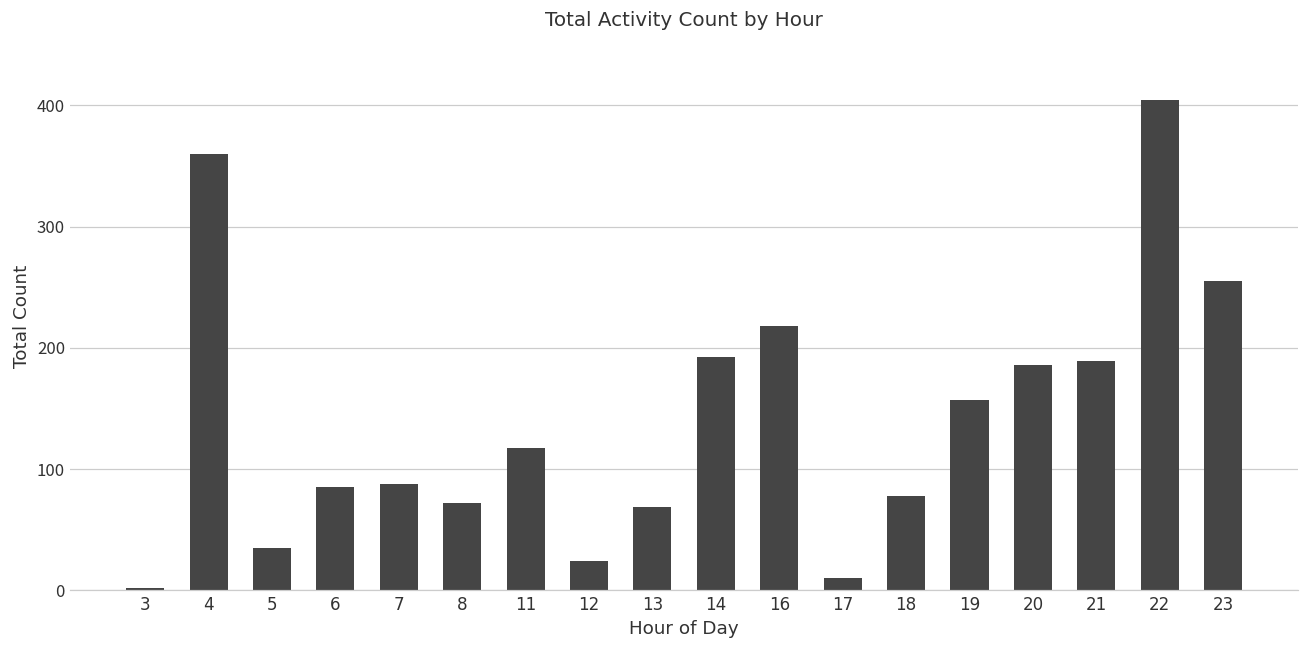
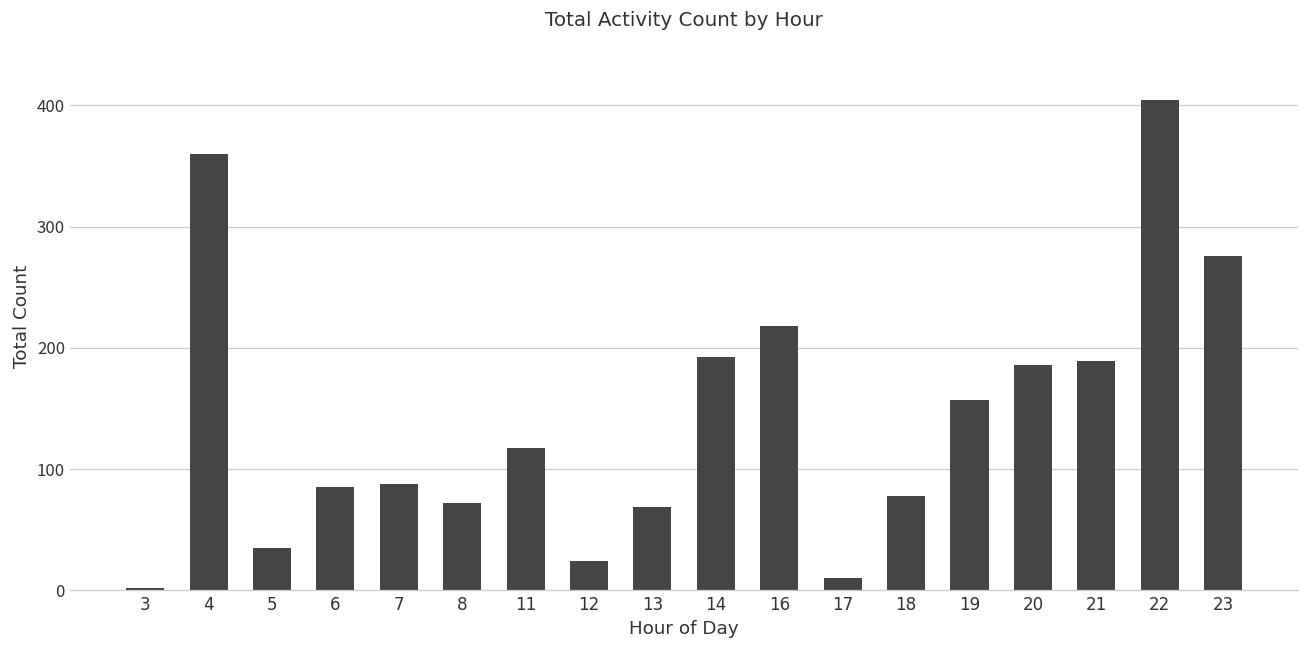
23: 255 -> 276
